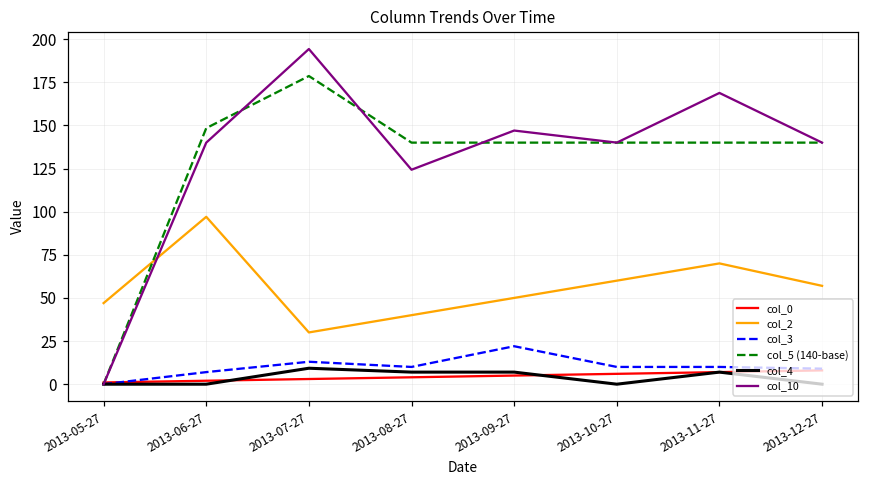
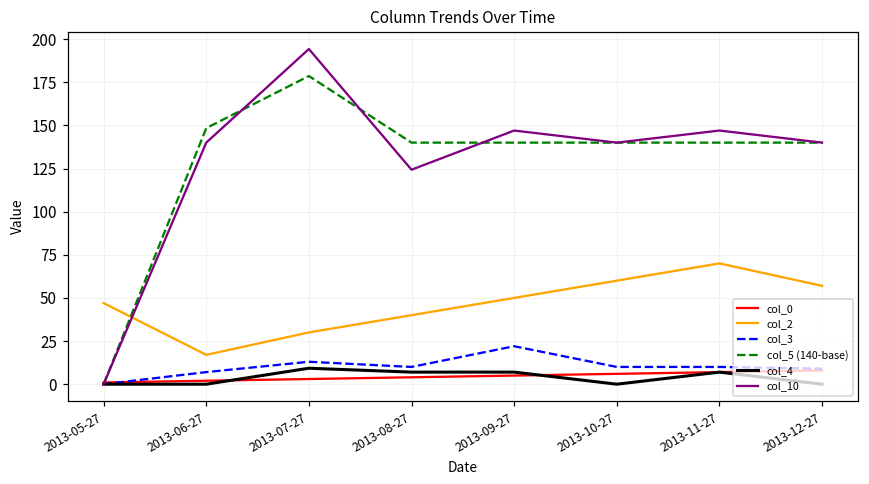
col_2, 2013-06-27: 97 -> 17
col_10, 2013-11-27: 169 -> 147
